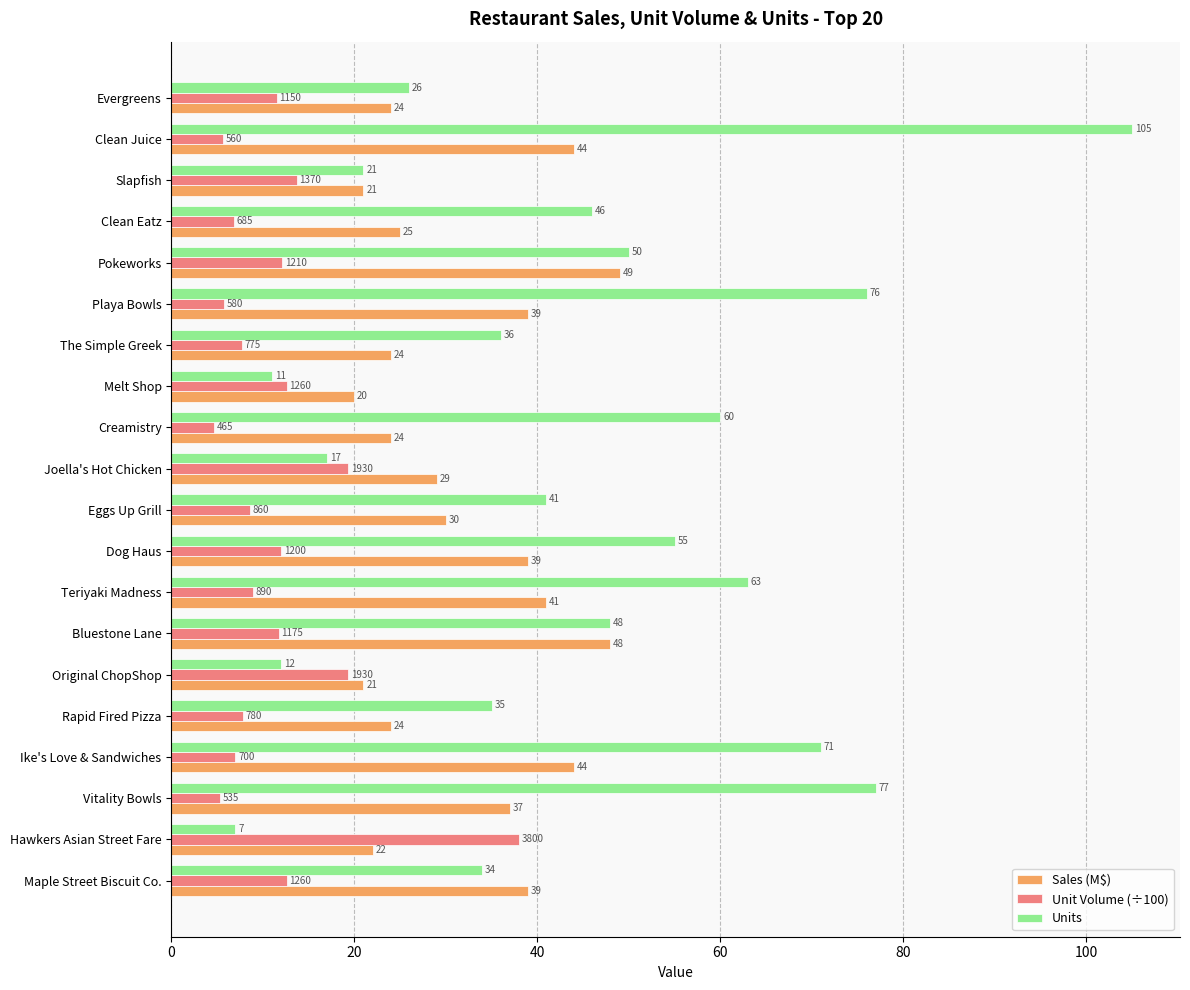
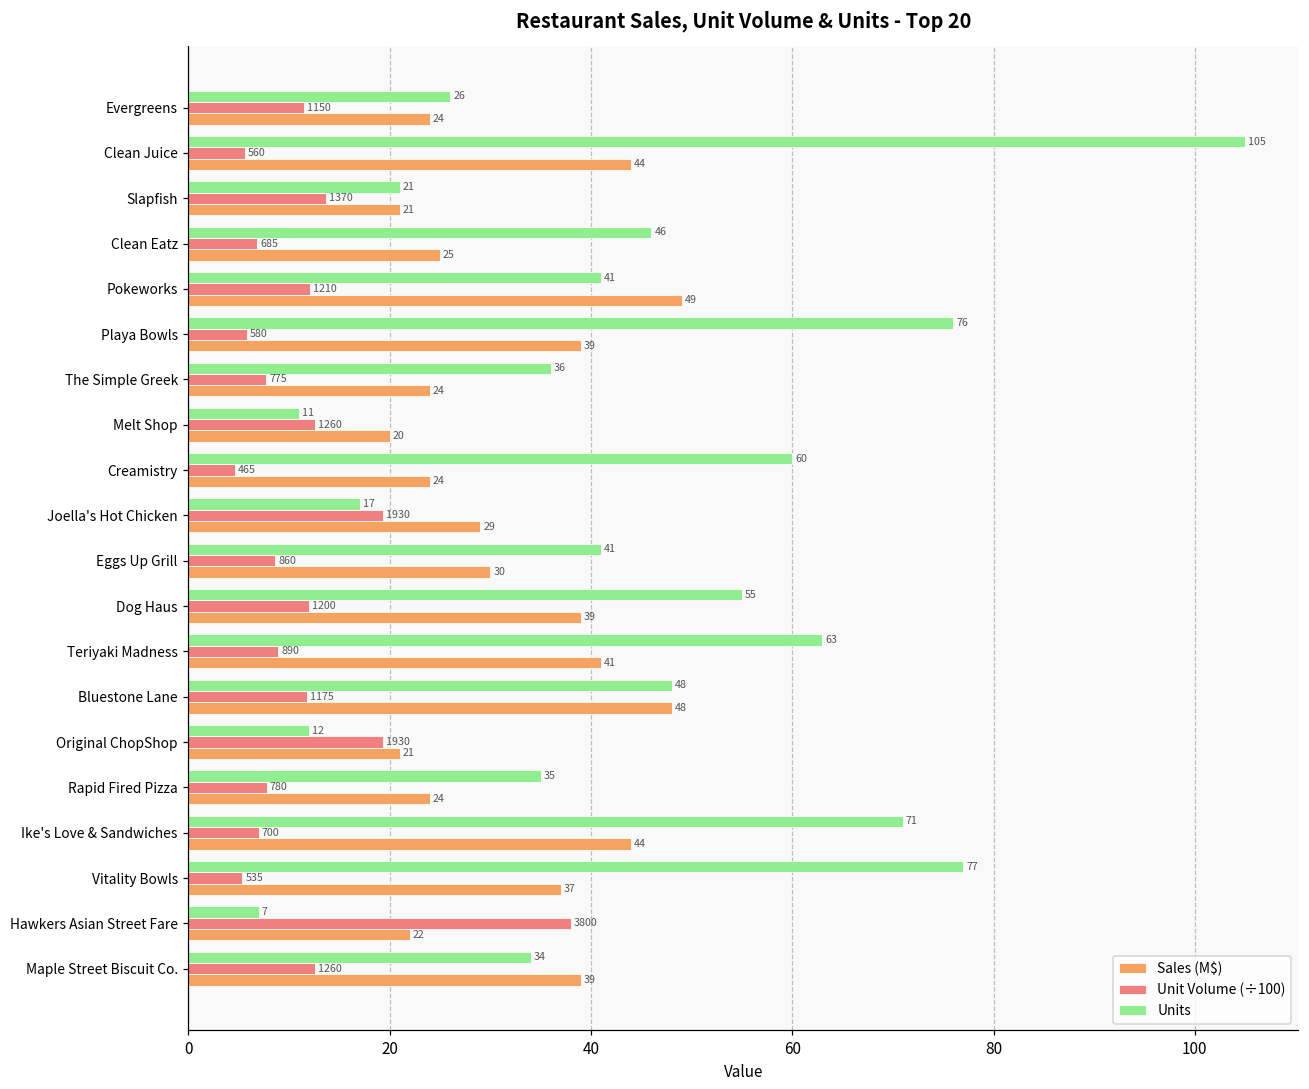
Units, Pokeworks: 50 -> 41
